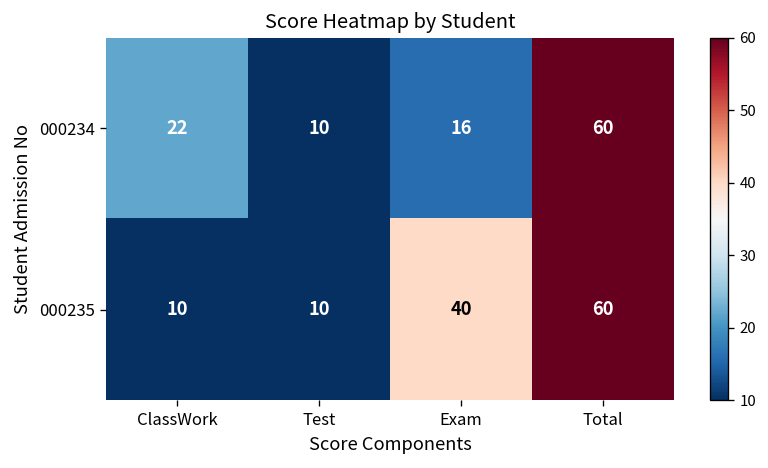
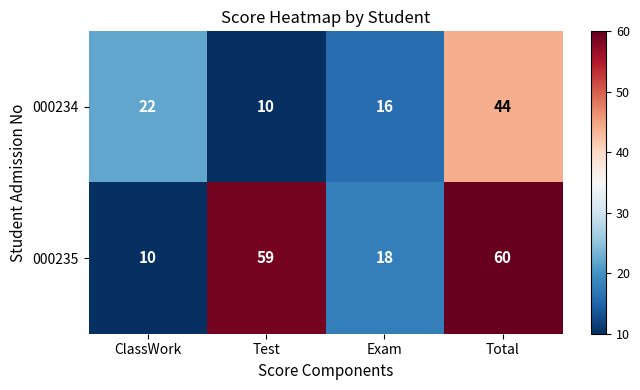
000234, Total: 60 -> 44
000235, Test: 10 -> 59
000235, Exam: 40 -> 18
